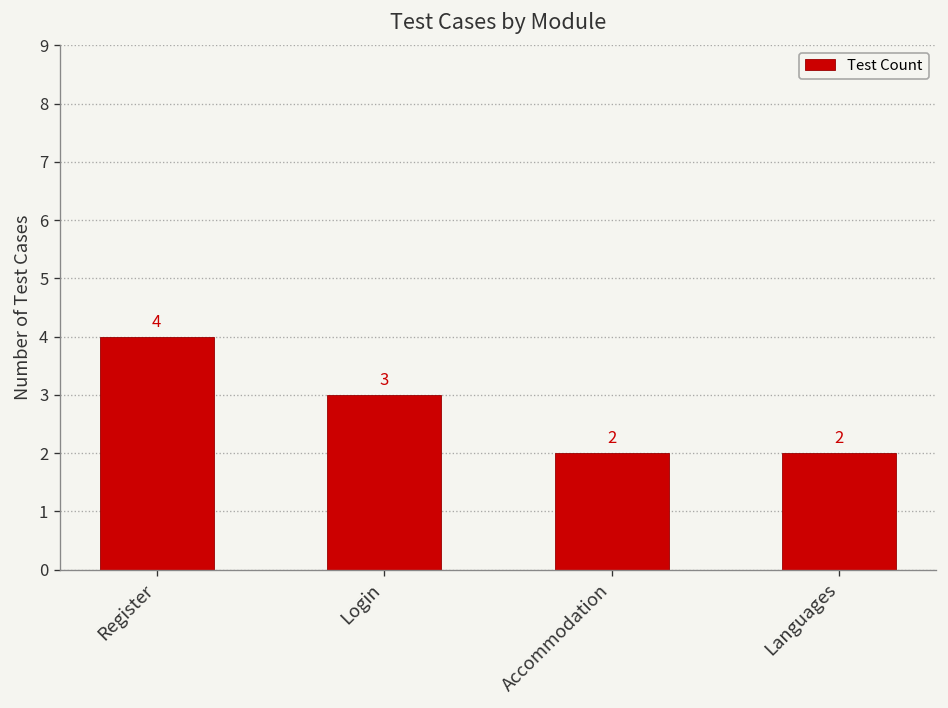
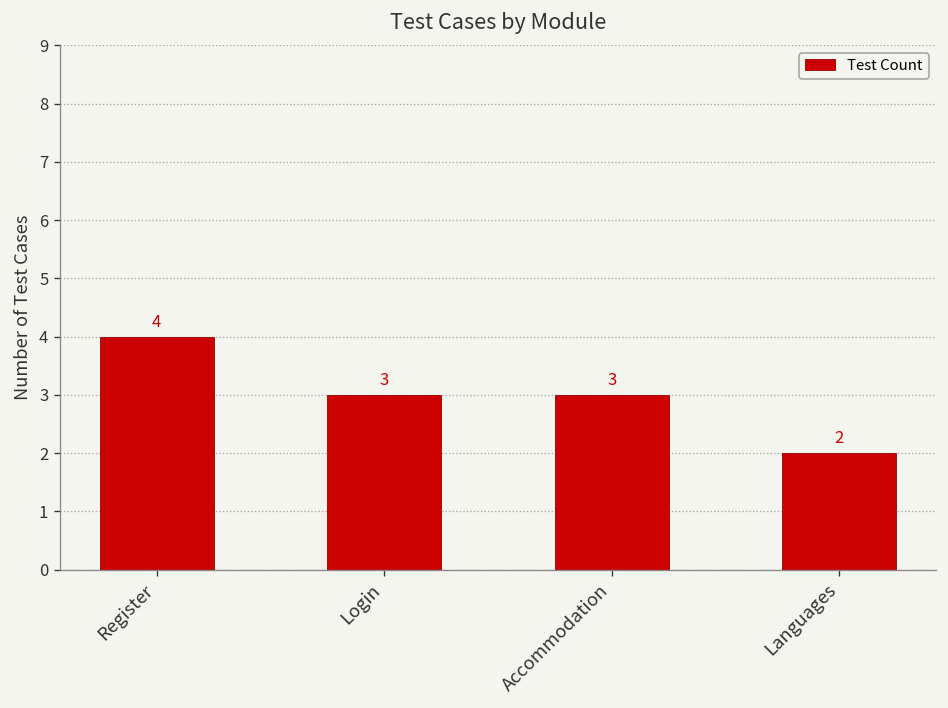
Accommodation: 2 -> 3
